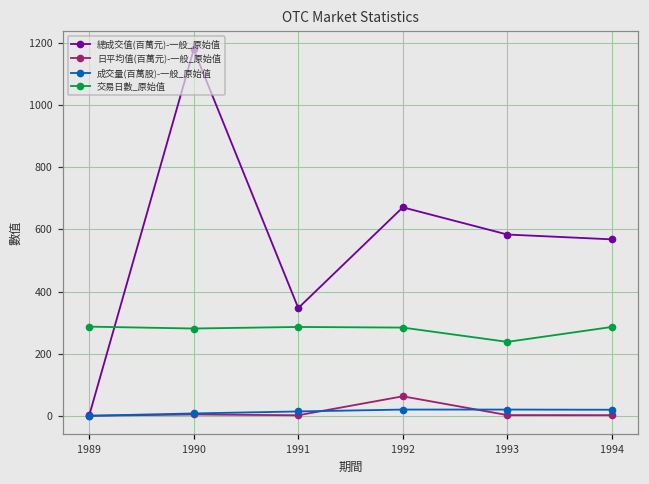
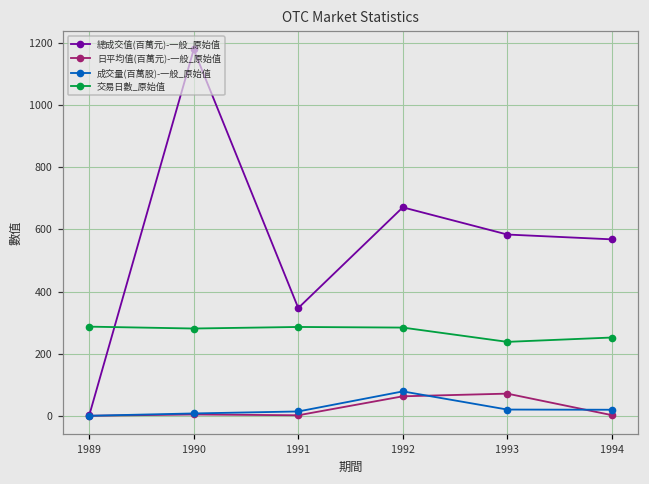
成交量(百萬股)-一般_原始值, 1992: 20 -> 80
日平均值(百萬元)-一般_原始值, 1993: 0 -> 70
交易日數_原始值, 1994: 290 -> 250
